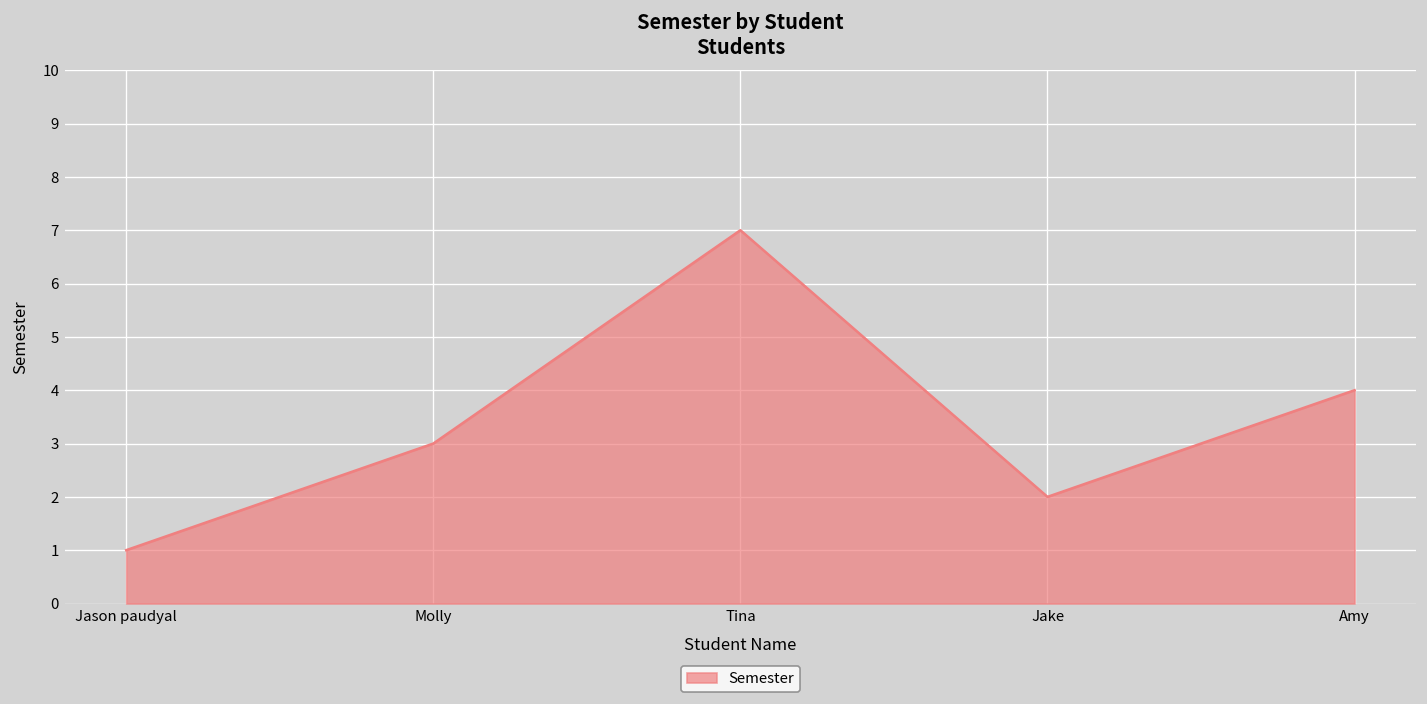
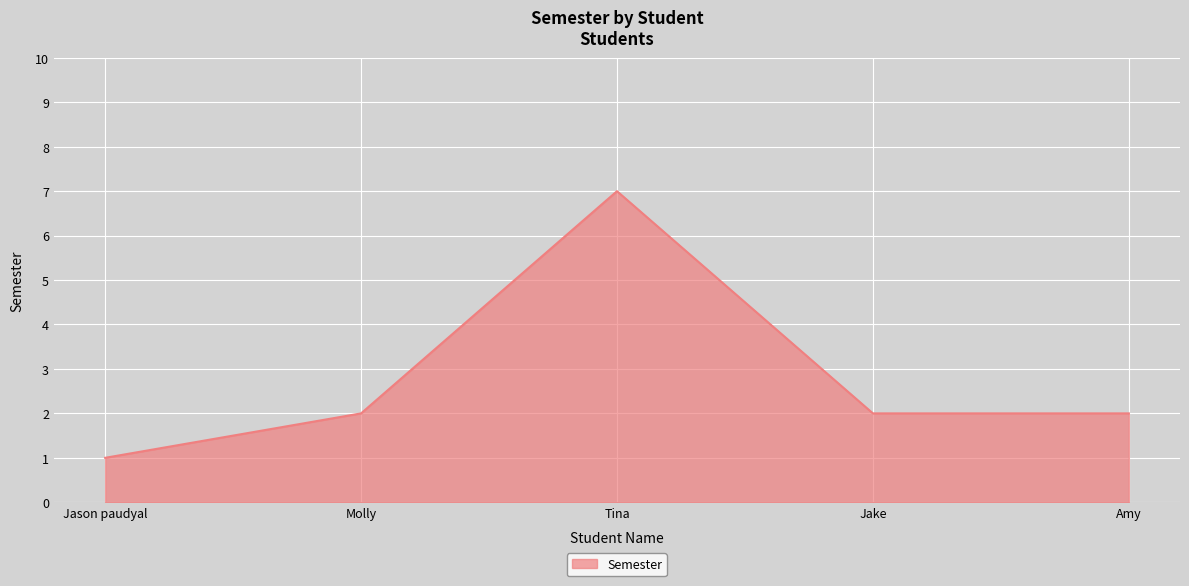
Molly: 3 -> 2
Amy: 4 -> 2
